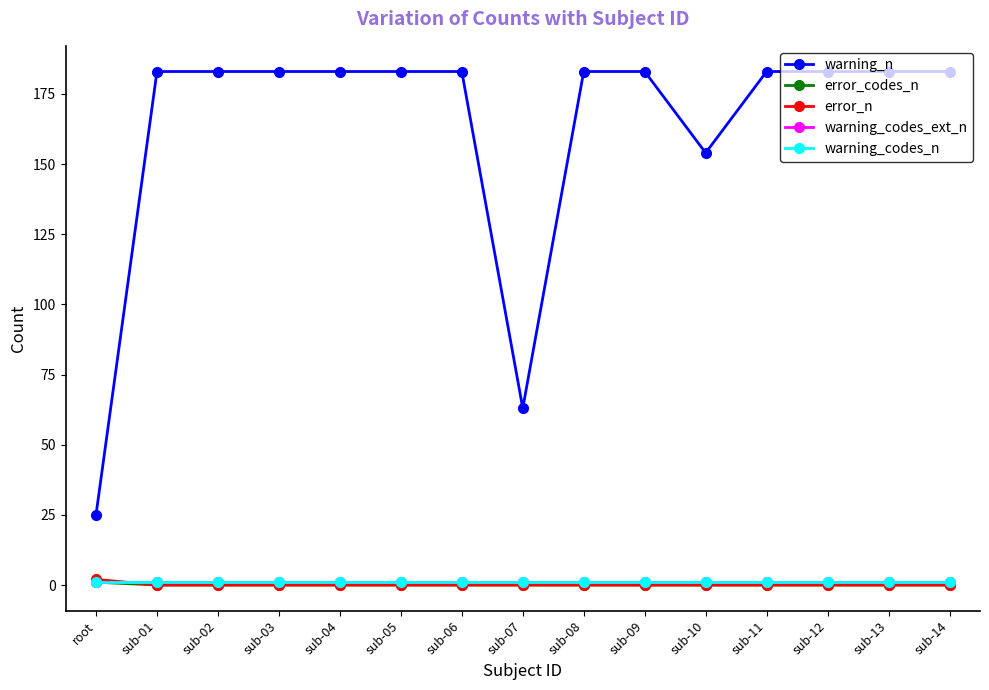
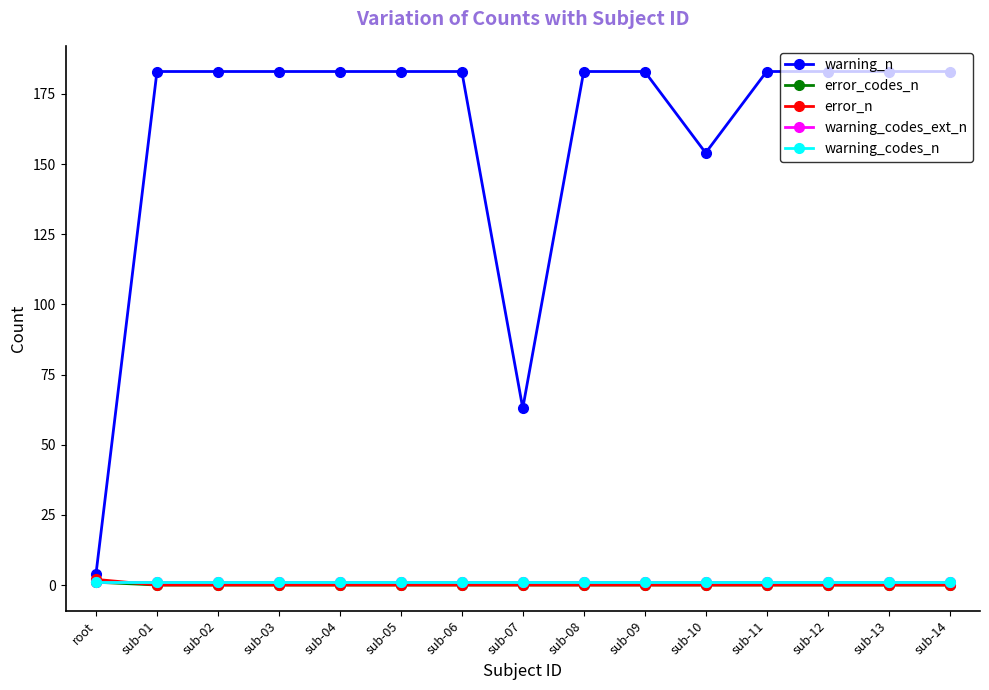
warning_n, root: 25 -> 4
